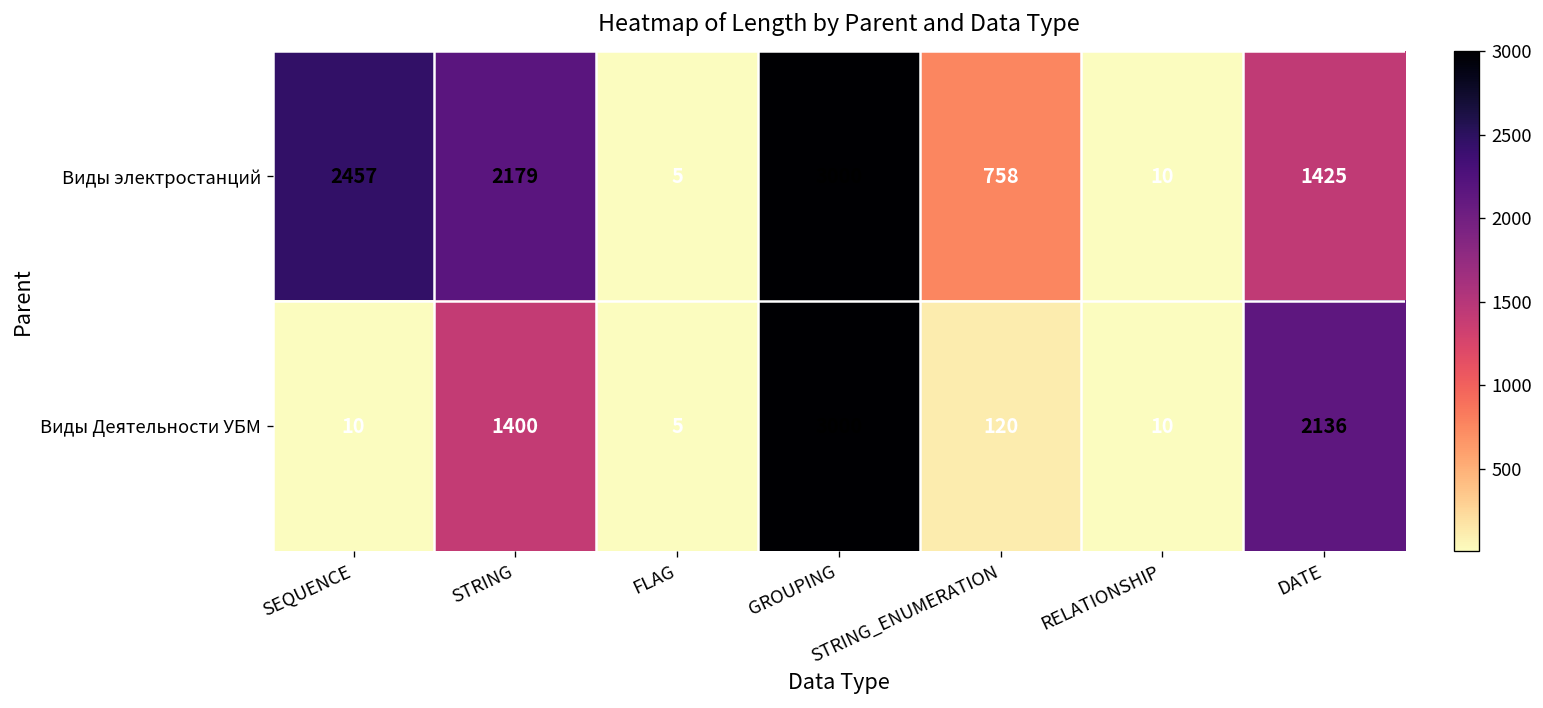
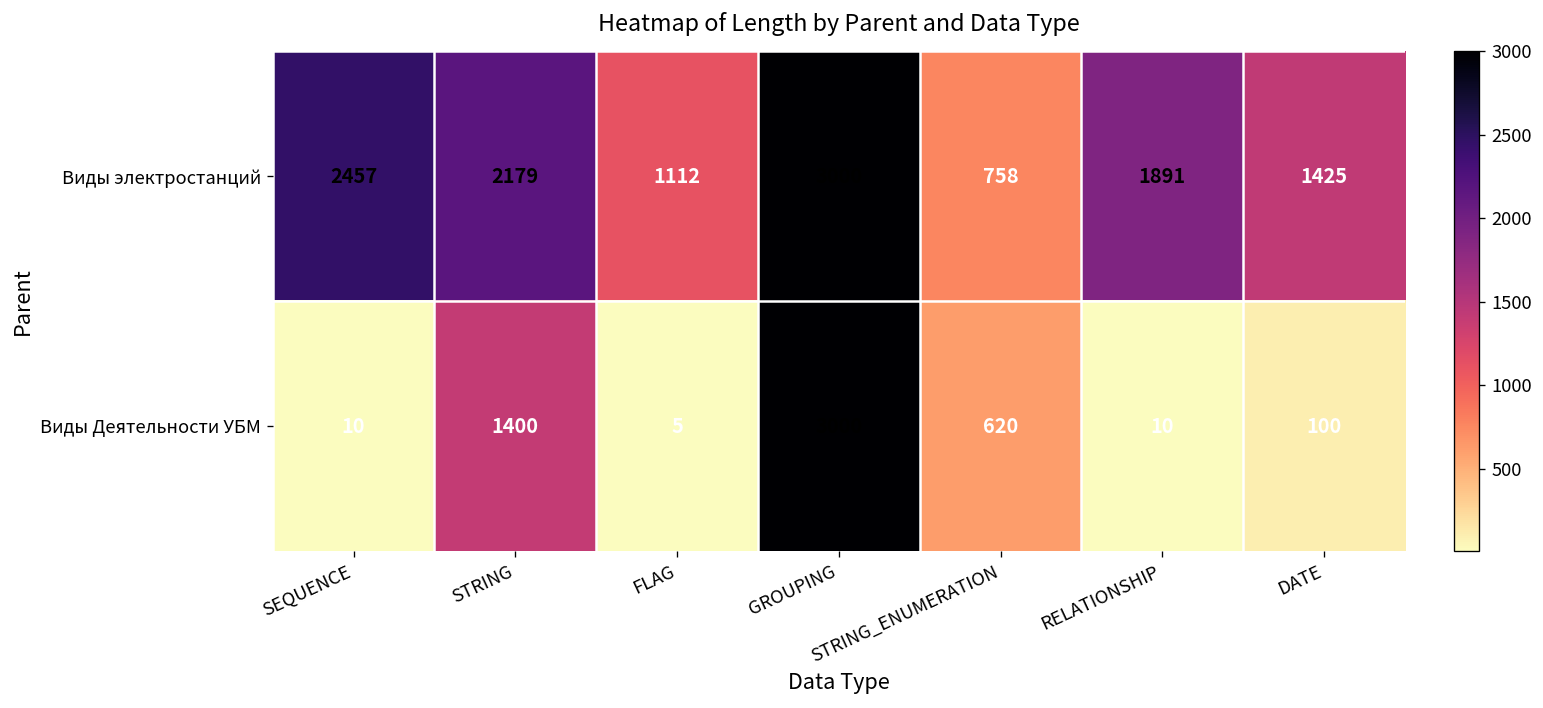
Виды электростанций, FLAG: 5 -> 1112
Виды электростанций, RELATIONSHIP: 10 -> 1891
Виды Деятельности УБМ, STRING_ENUMERATION: 120 -> 620
Виды Деятельности УБМ, DATE: 2136 -> 100
